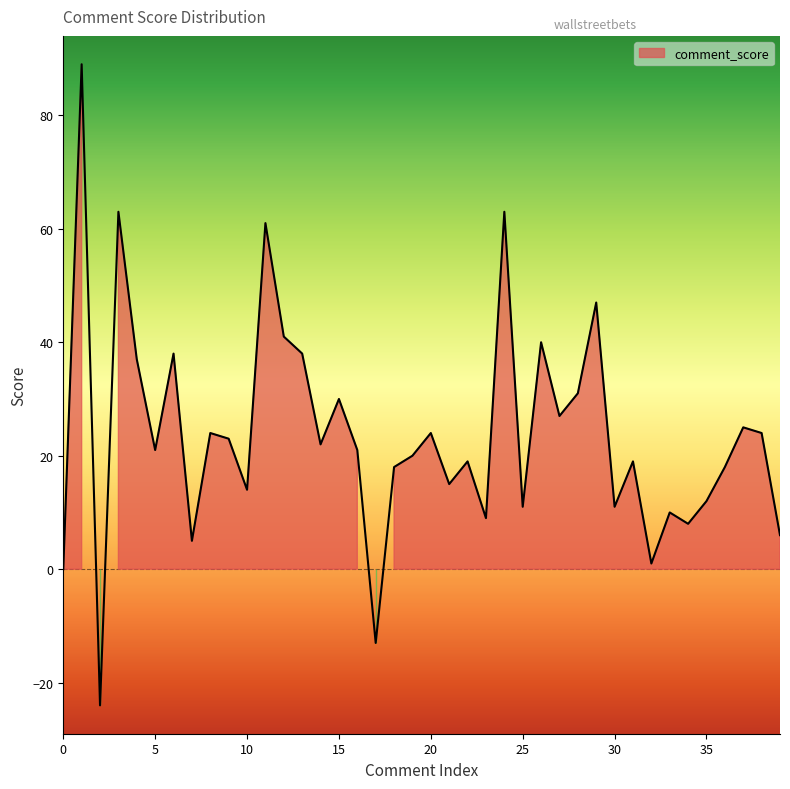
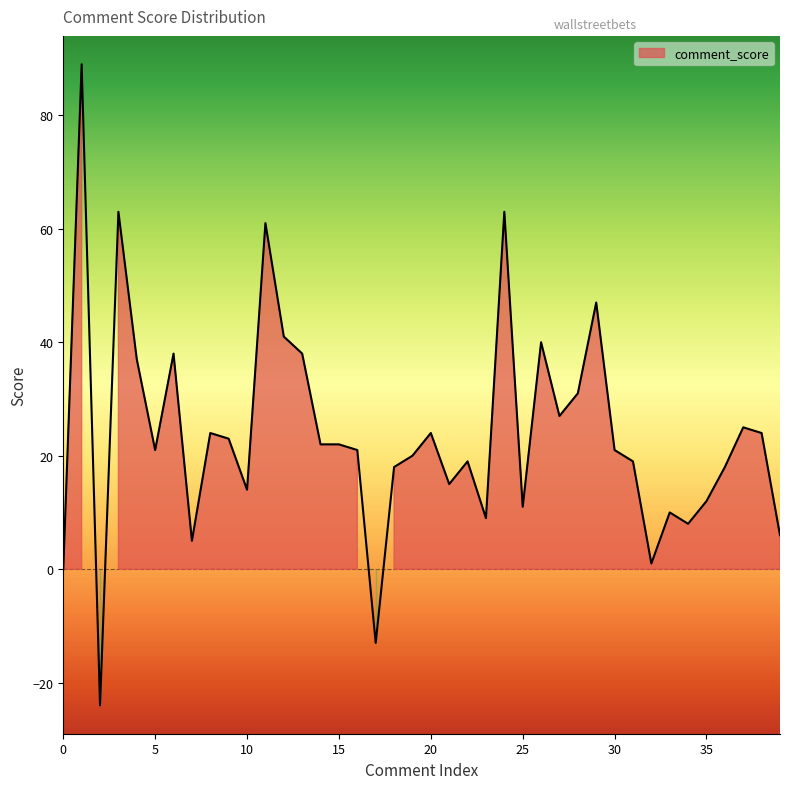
15: 30 -> 22
30: 11 -> 21
